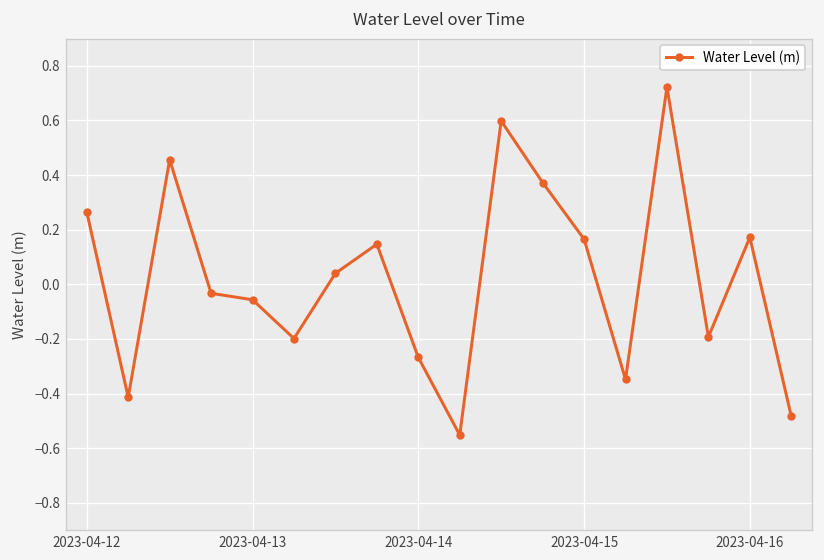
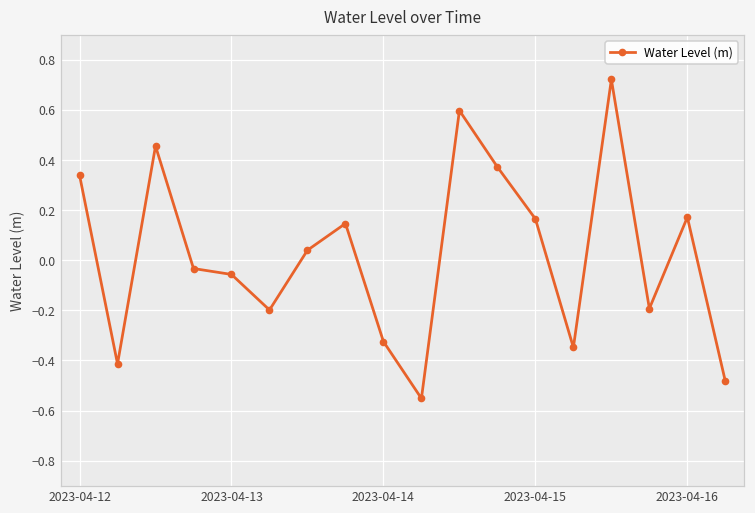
2023-04-12: 0.27 -> 0.34
2023-04-14: -0.27 -> -0.32
